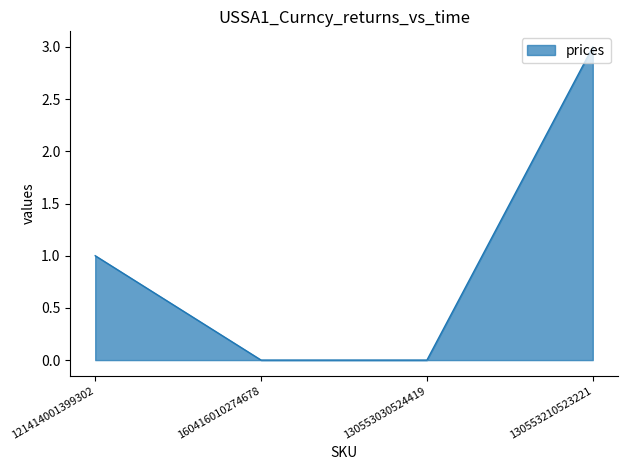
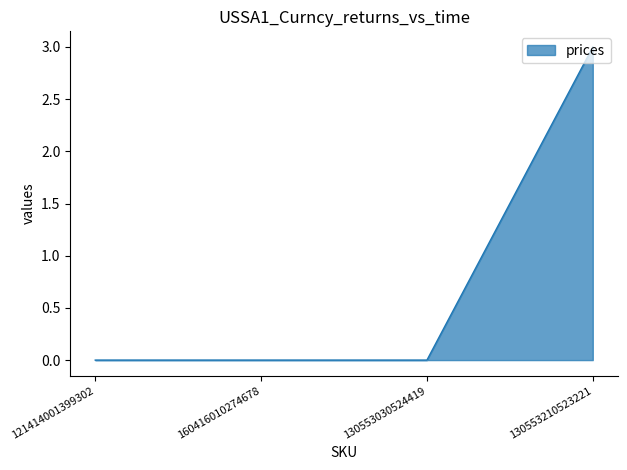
121414001399302: 1 -> 0
